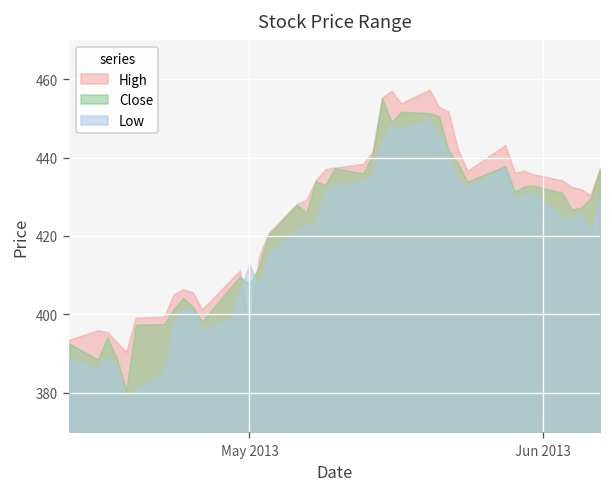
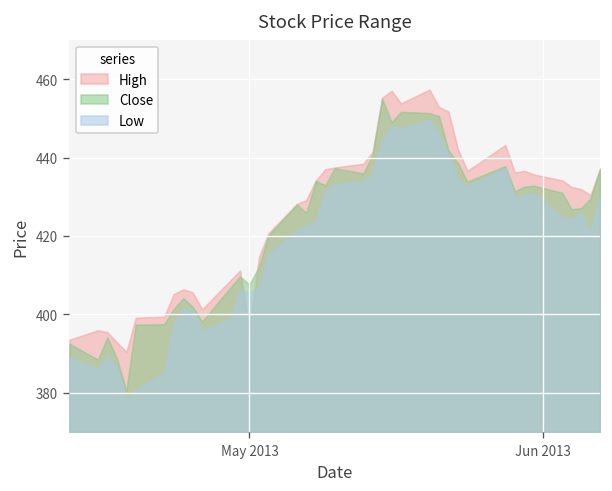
Low, May 2013: 413 -> 406
